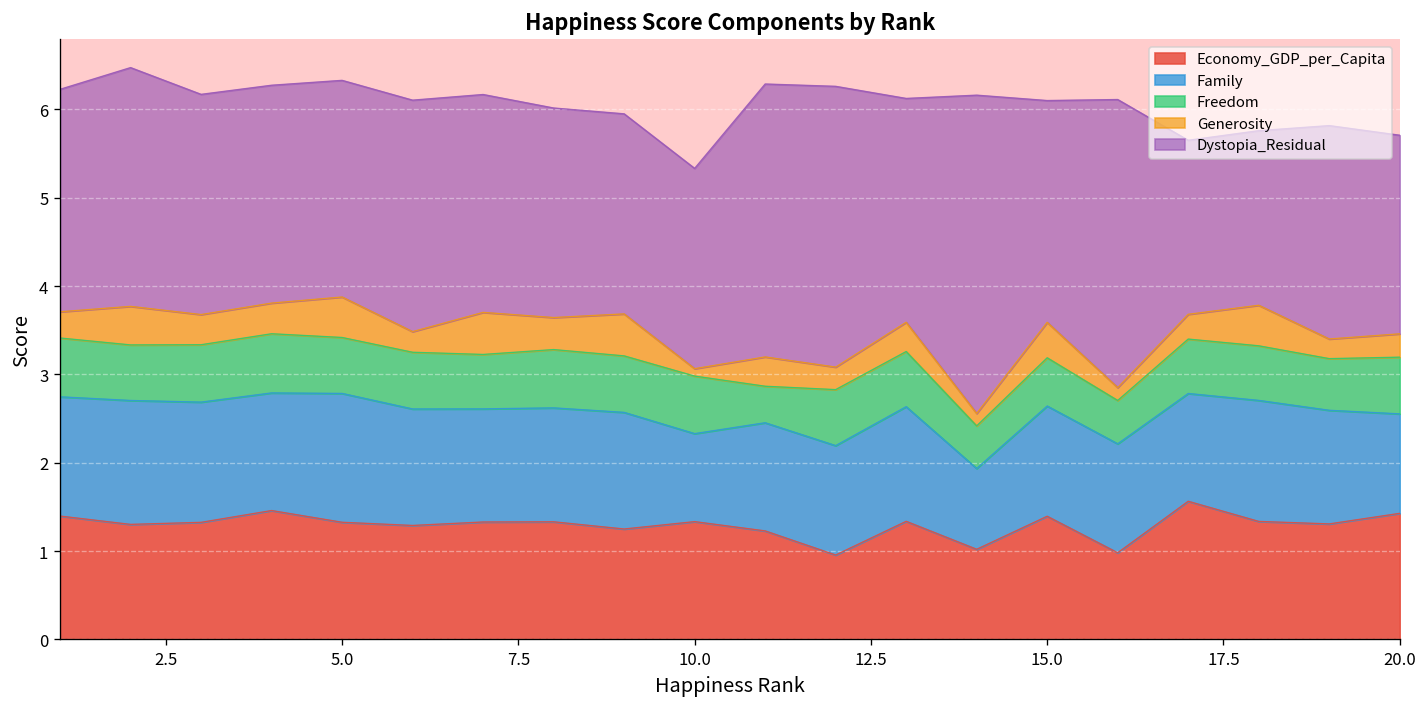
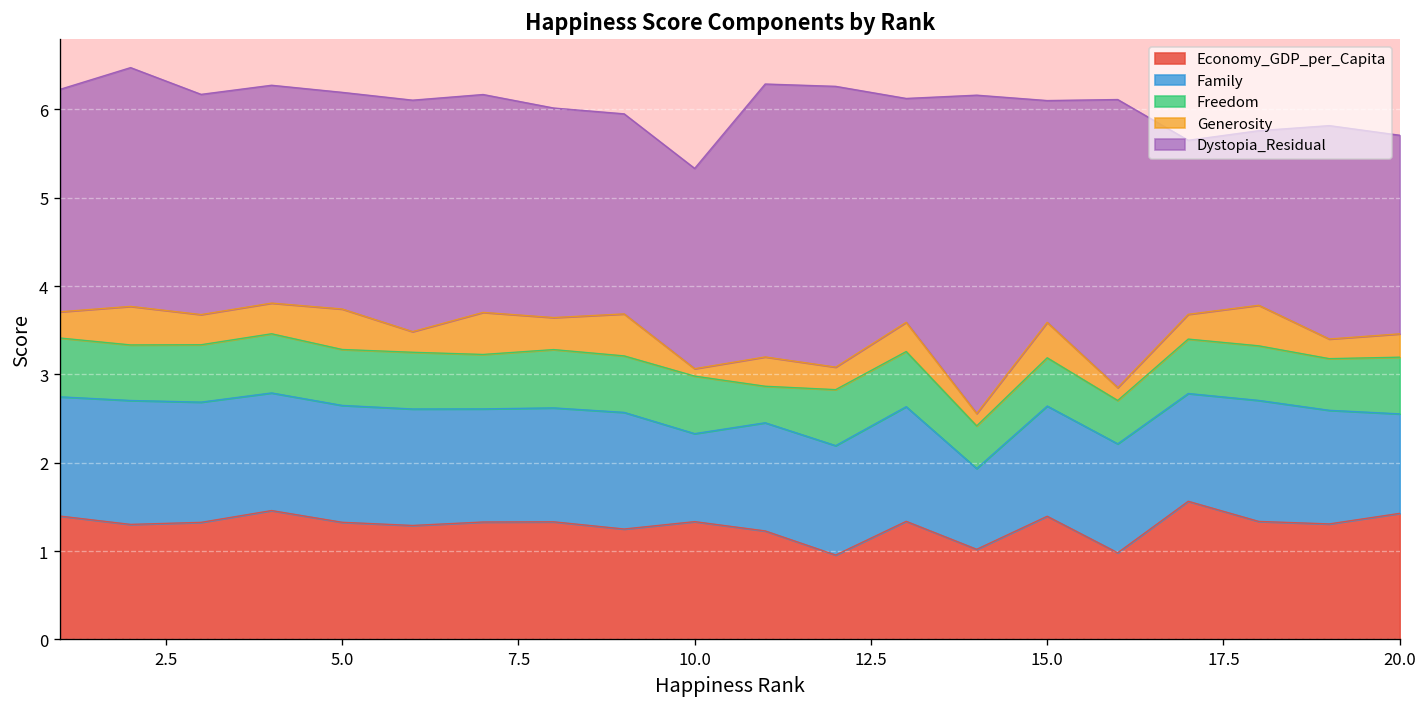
Family, 5.0: 1.5 -> 1.3
